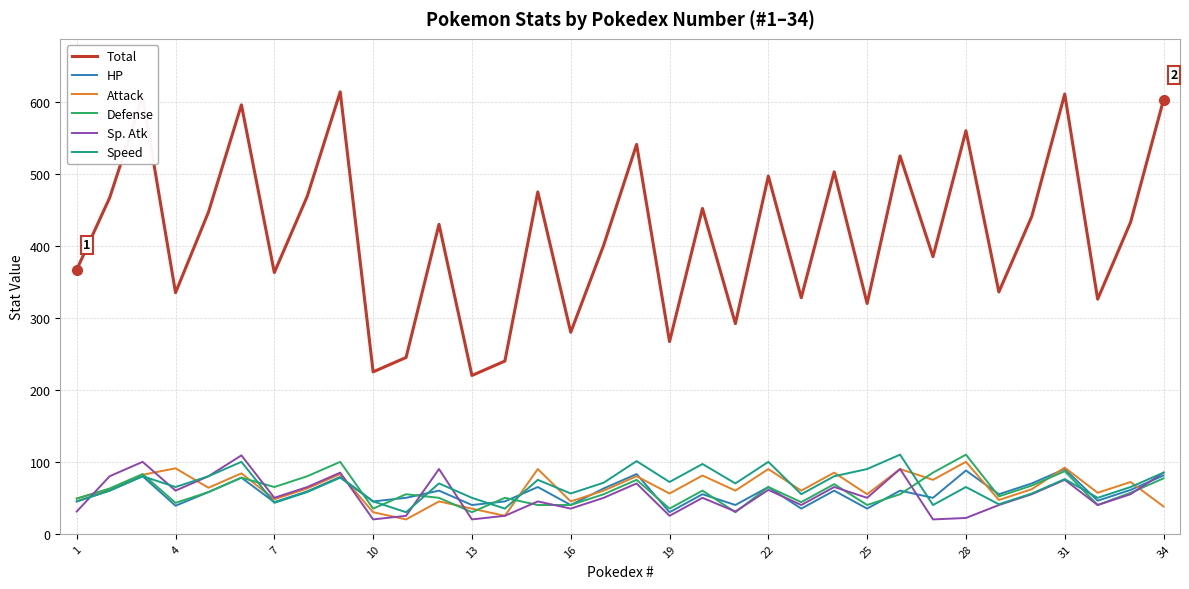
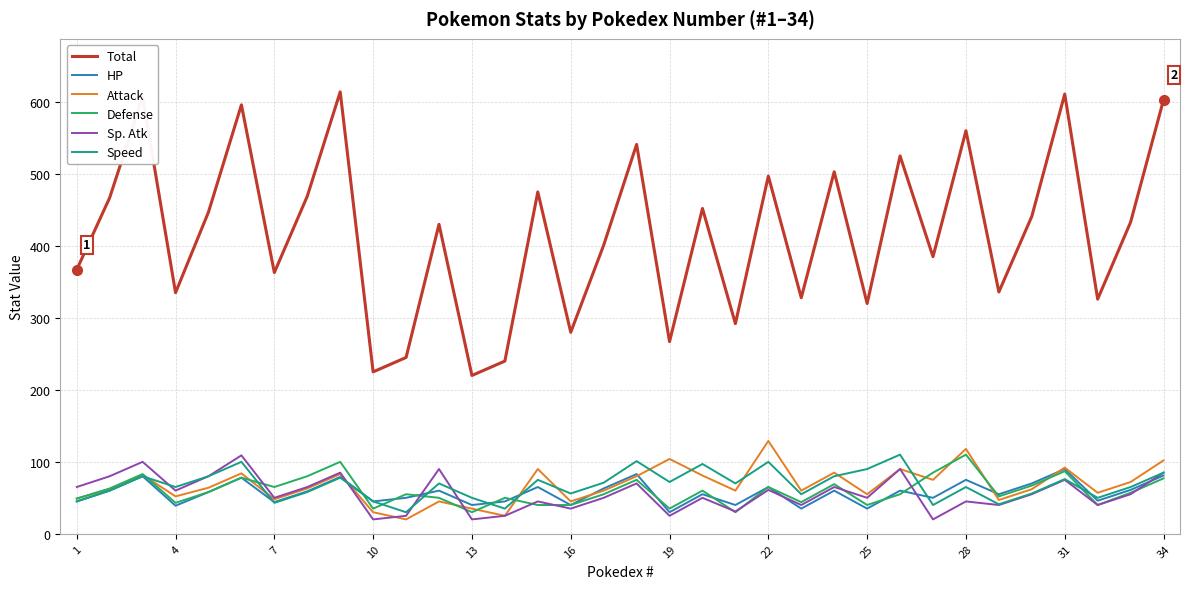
Sp. Atk, 1: 30 -> 70
Attack, 4: 90 -> 50
Attack, 19: 60 -> 100
Attack, 22: 90 -> 130
HP, 28: 90 -> 80
Attack, 28: 100 -> 120
Sp. Atk, 28: 20 -> 50
Attack, 34: 40 -> 100
